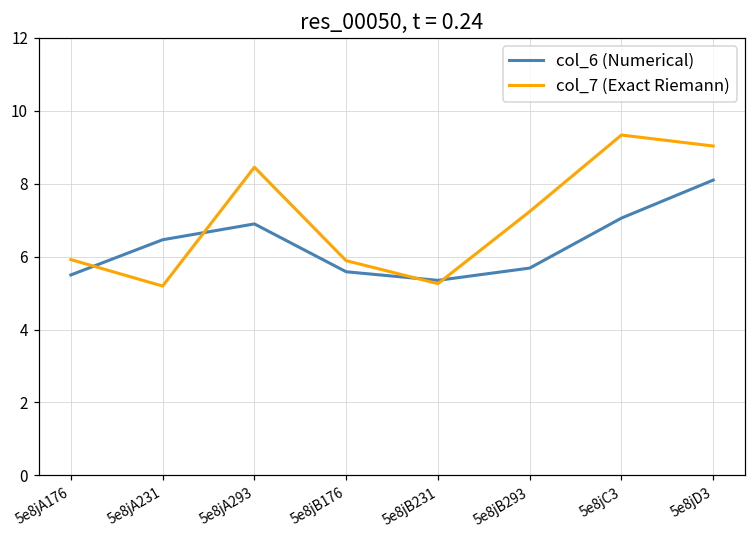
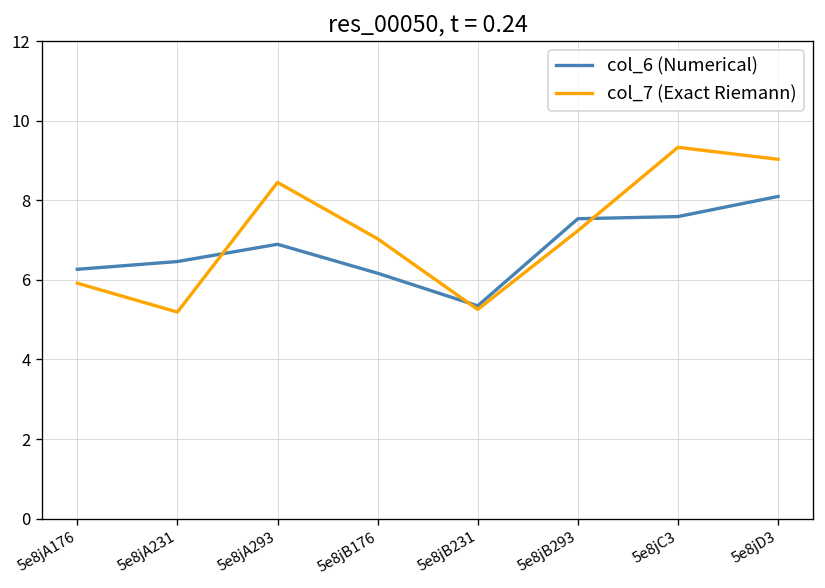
col_6 (Numerical), 5e8jA176: 5.5 -> 6.3
col_6 (Numerical), 5e8jB176: 5.6 -> 6.2
col_7 (Exact Riemann), 5e8jB176: 5.9 -> 7.0
col_6 (Numerical), 5e8jB293: 5.7 -> 7.5
col_6 (Numerical), 5e8jC3: 7.1 -> 7.6
